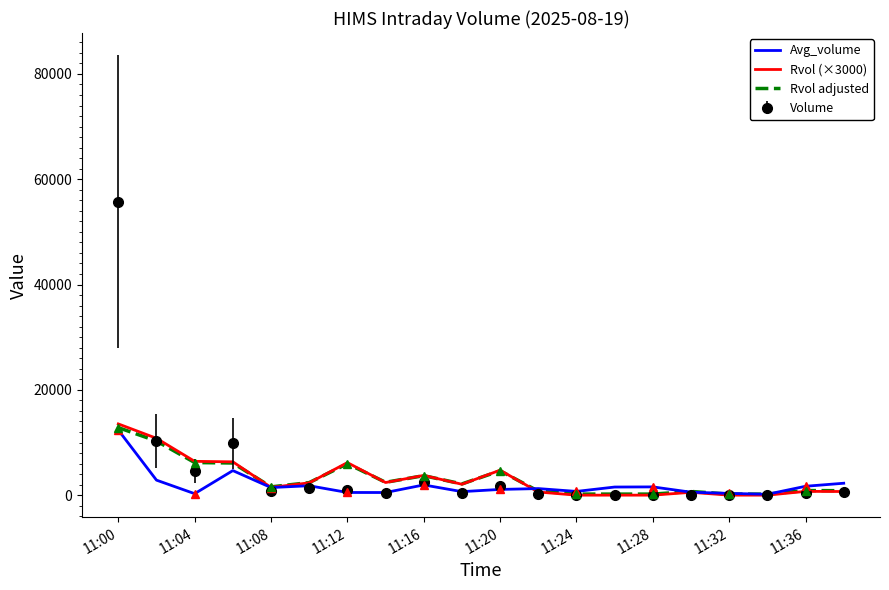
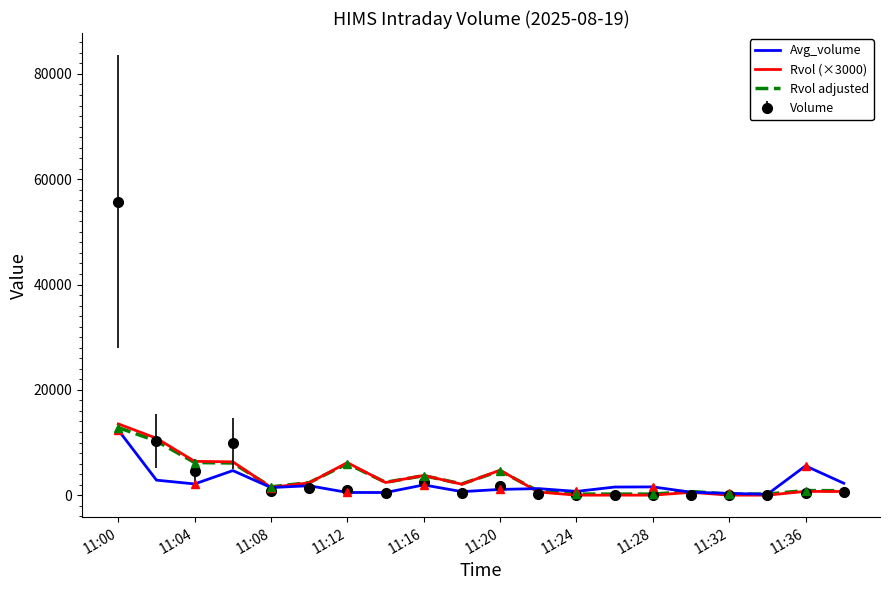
Avg_volume, 11:04: 0 -> 2000
Avg_volume, 11:36: 2000 -> 6000
